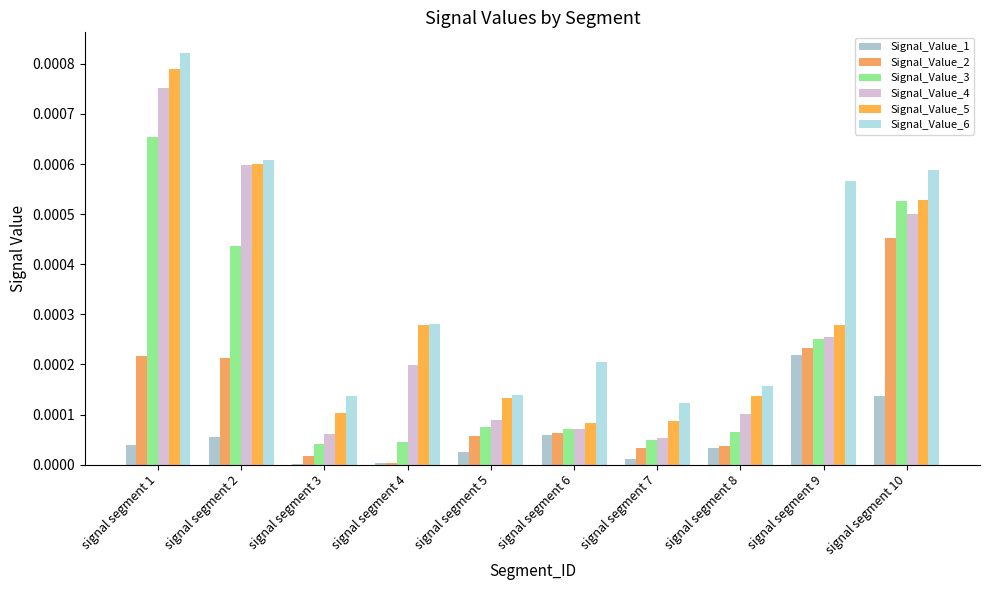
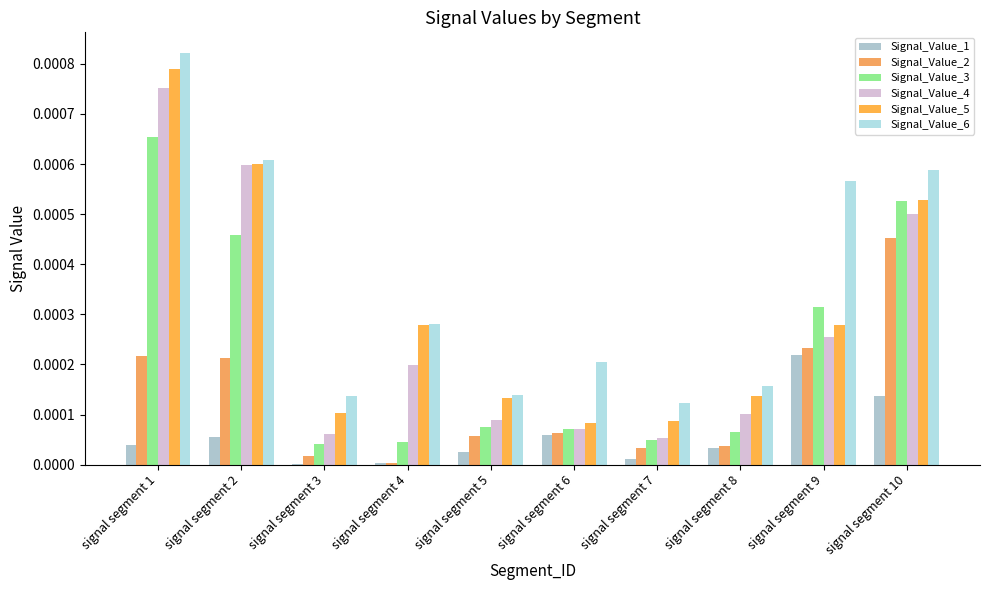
Signal_Value_3, signal segment 2: 0.00044 -> 0.00046
Signal_Value_3, signal segment 9: 0.00025 -> 0.00031
